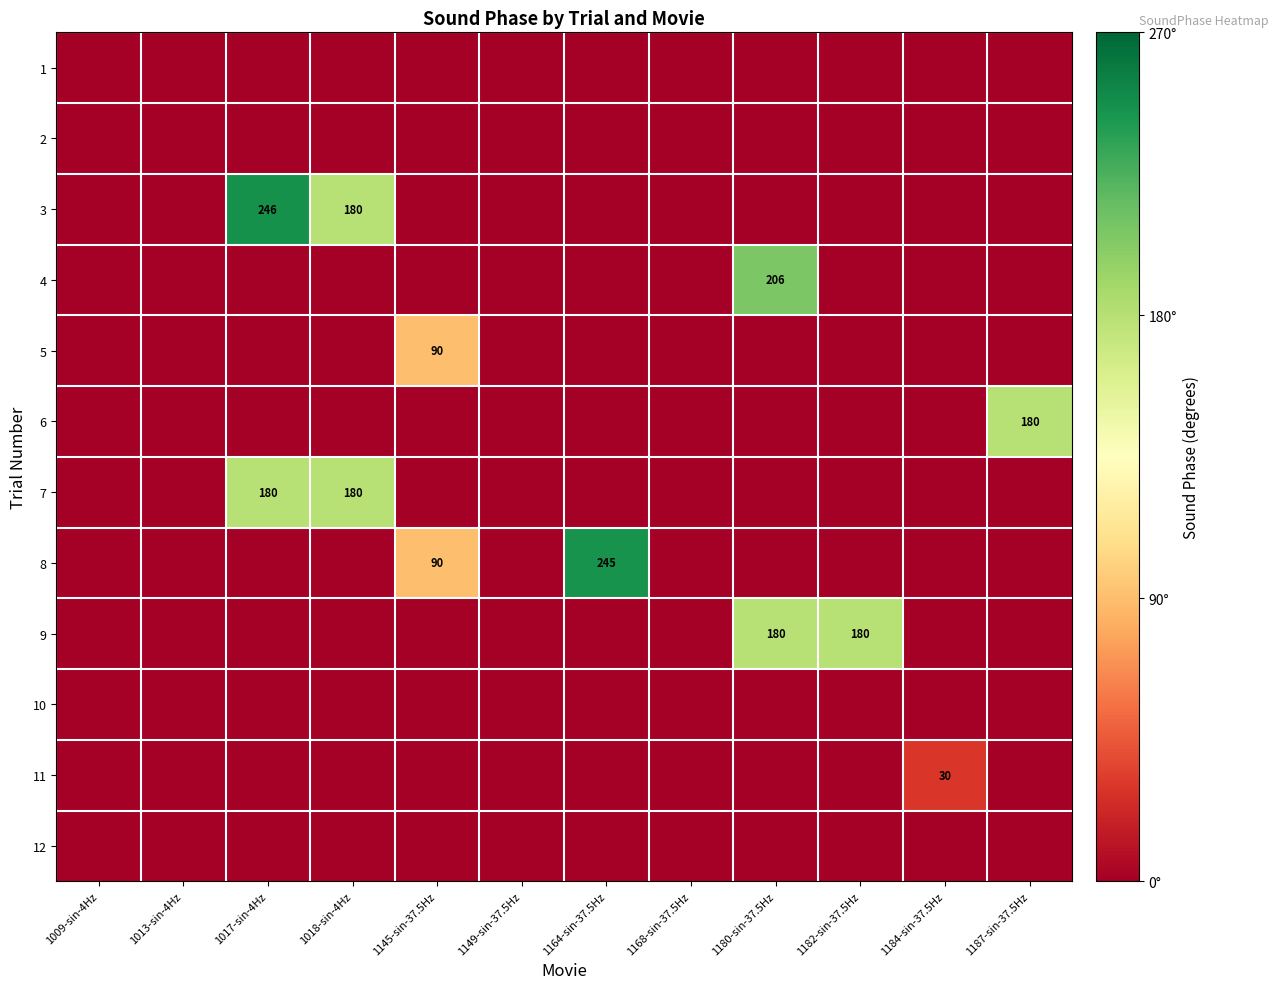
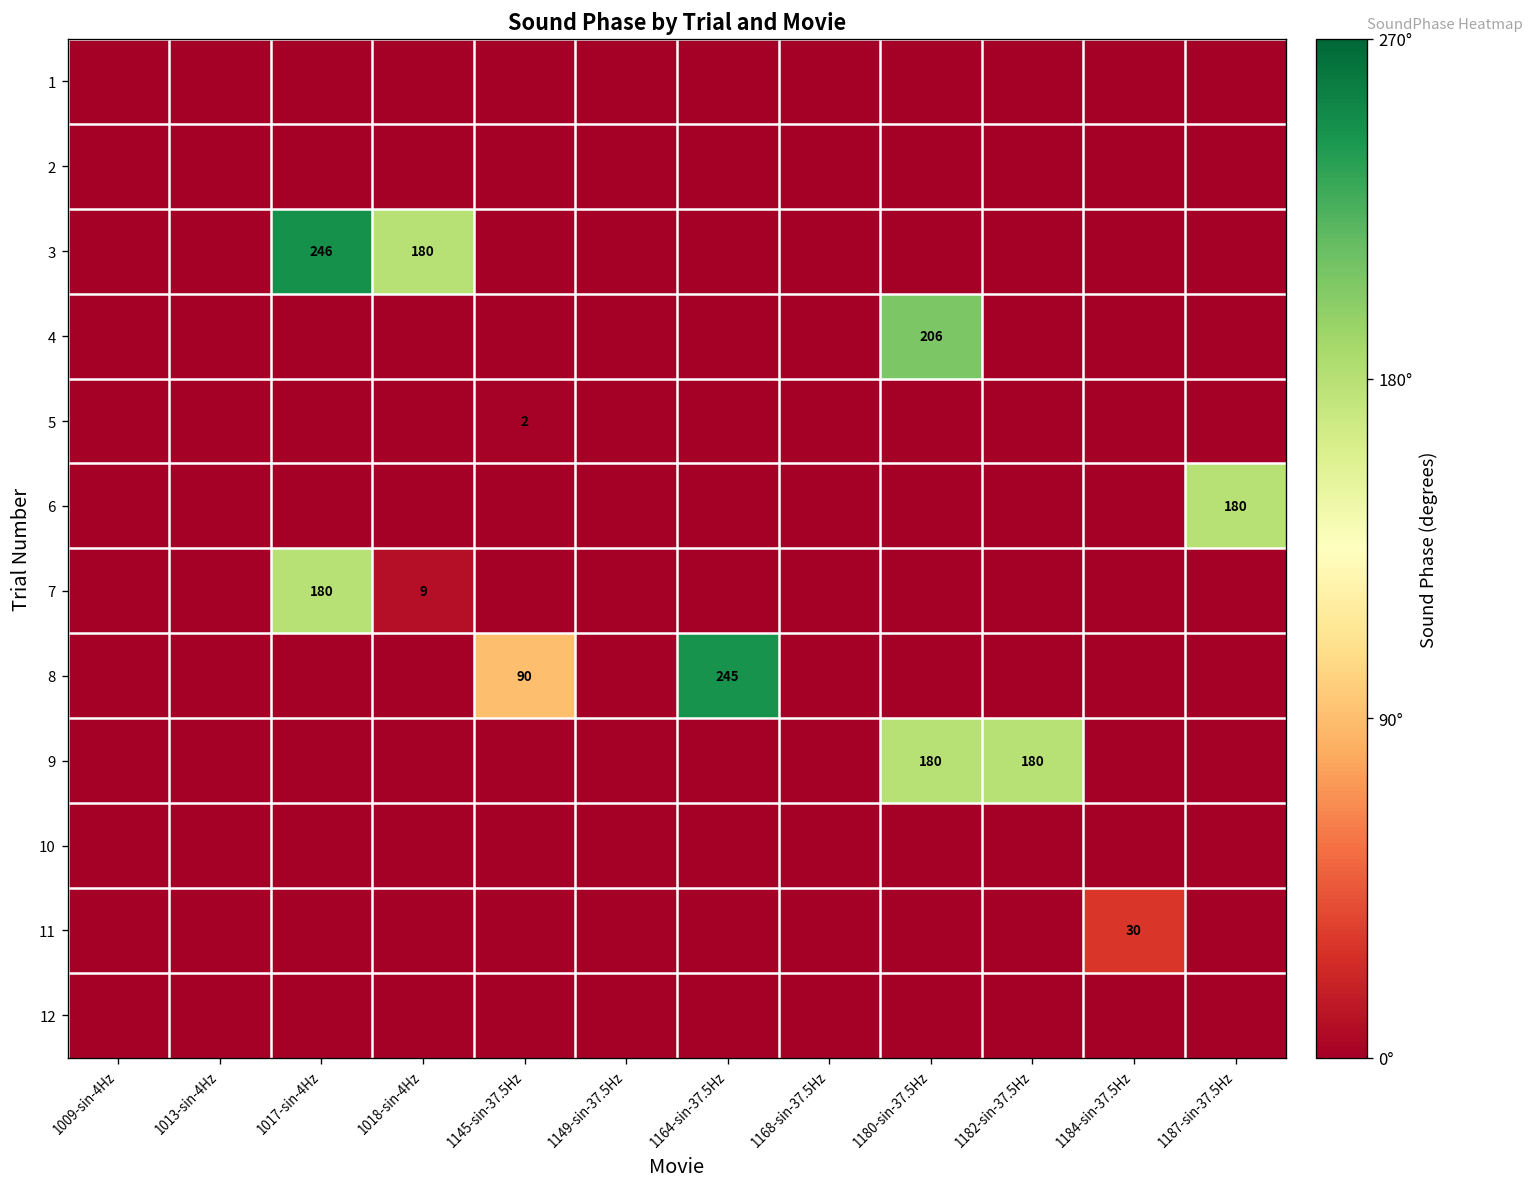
5, 1145-sin-37.5Hz: 90 -> 2
7, 1018-sin-4Hz: 180 -> 9
